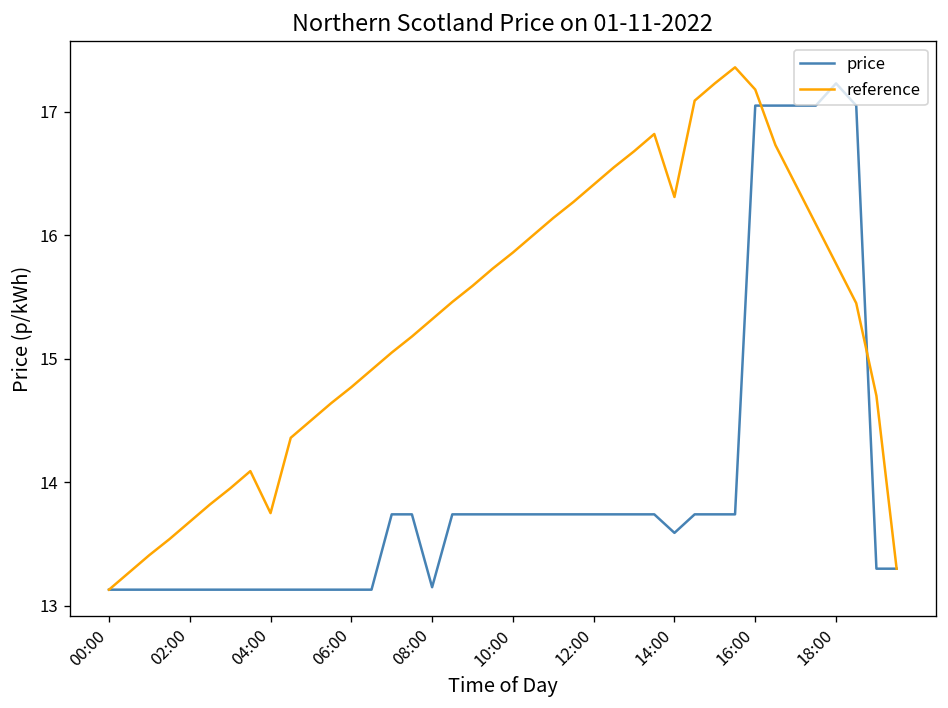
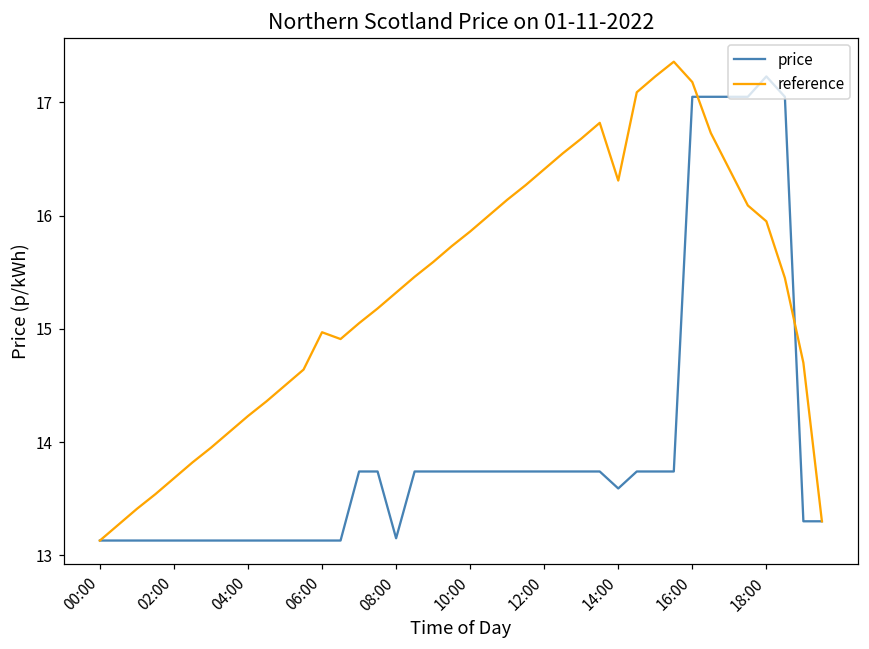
reference, 04:00: 13.75 -> 14.23
reference, 06:00: 14.77 -> 14.97
reference, 18:00: 15.77 -> 15.95
